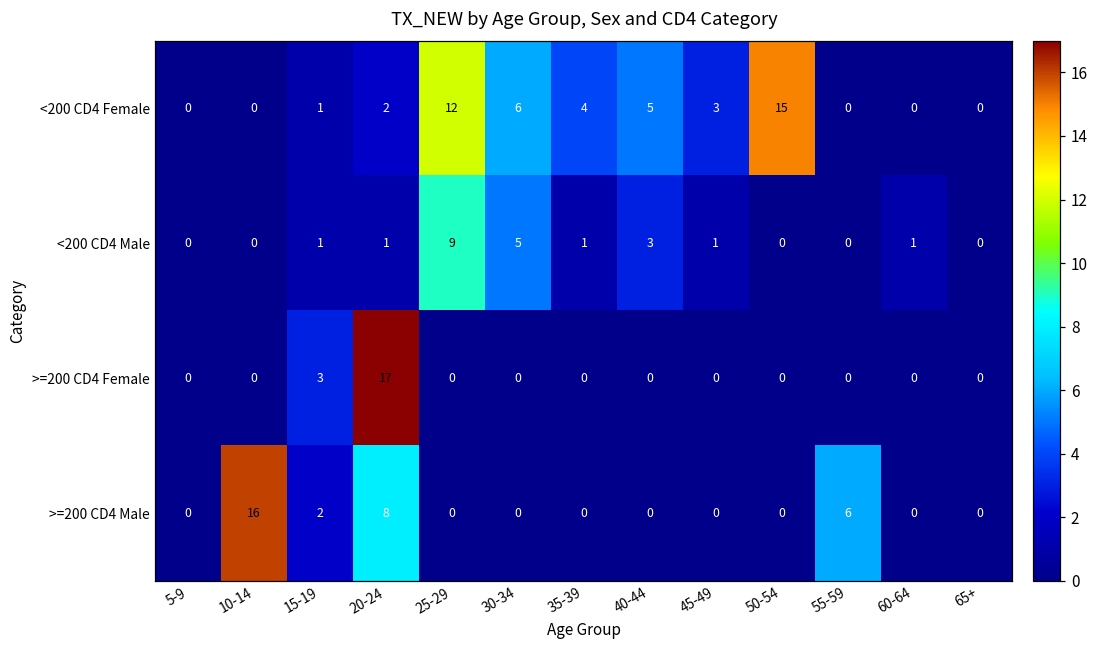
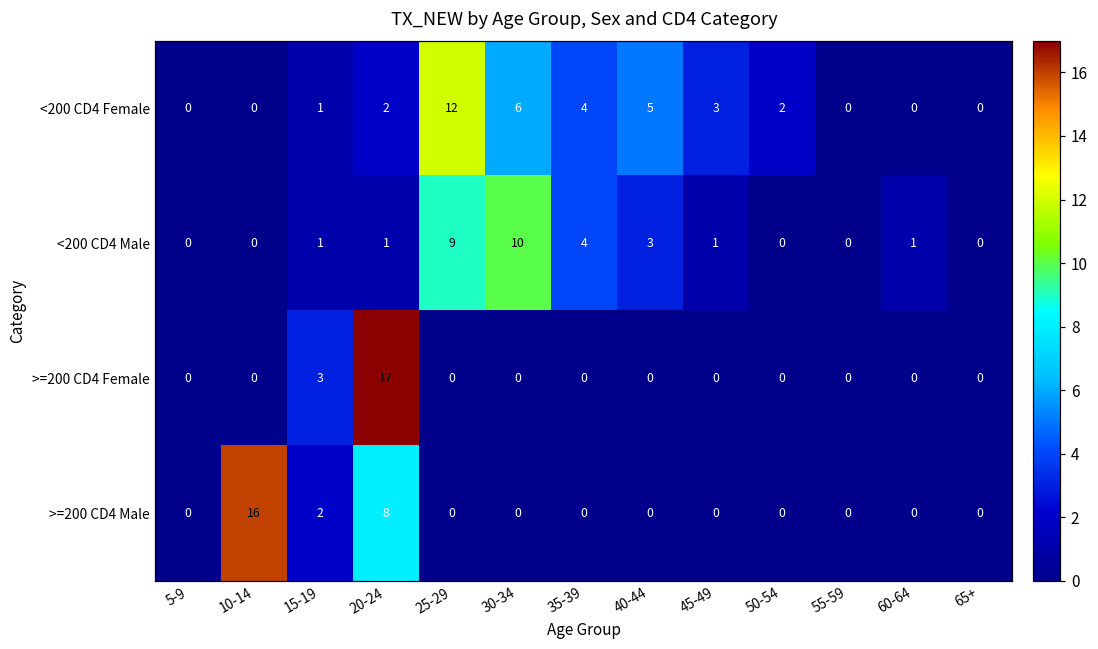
<200 CD4 Female, 50-54: 15 -> 2
<200 CD4 Male, 30-34: 5 -> 10
<200 CD4 Male, 35-39: 1 -> 4
>=200 CD4 Male, 55-59: 6 -> 0
